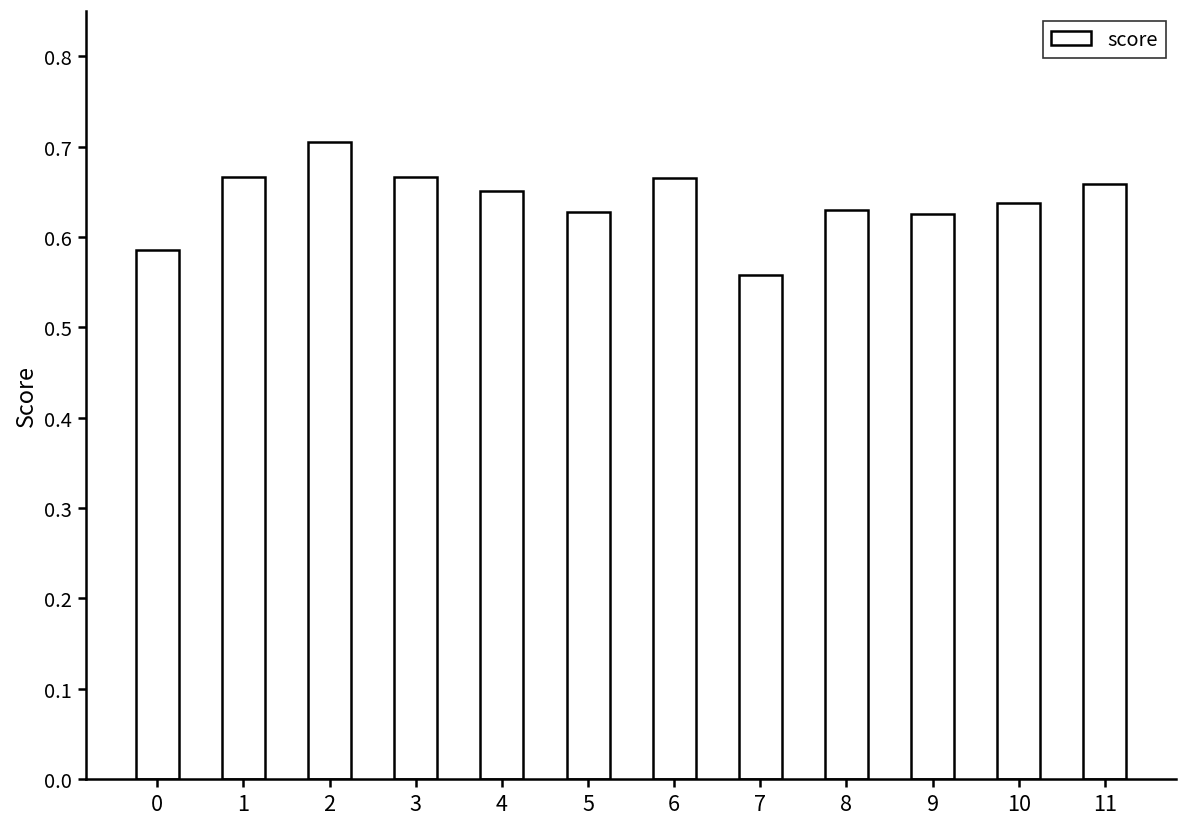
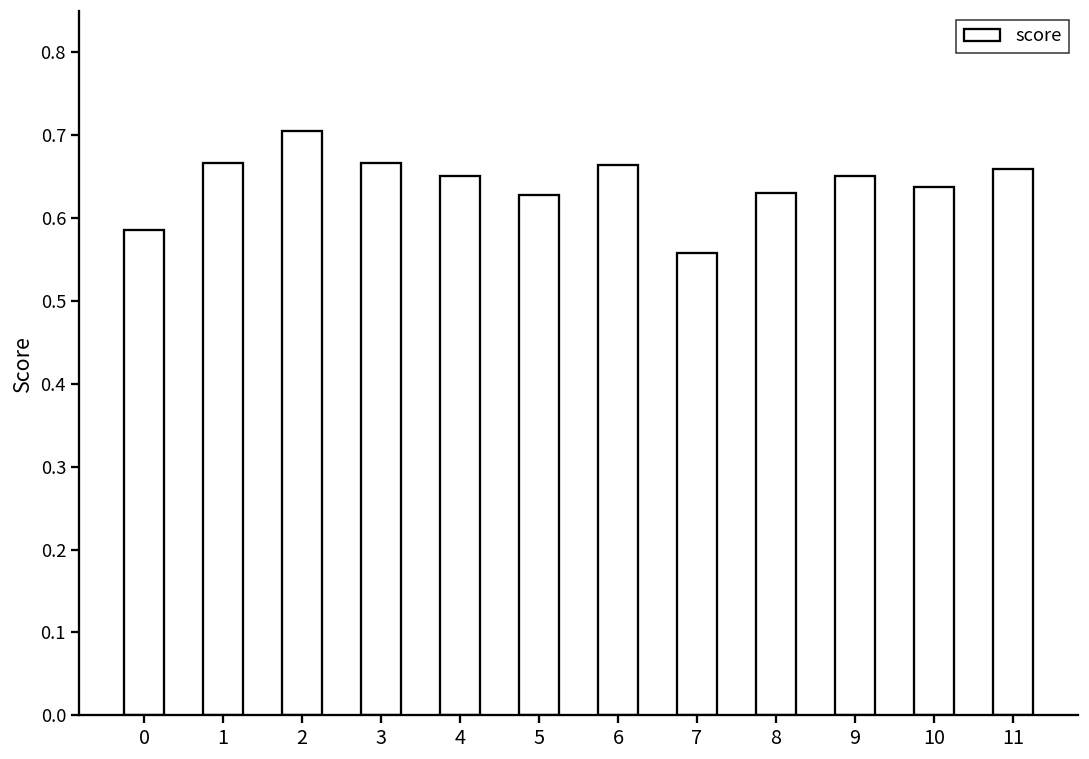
9: 0.63 -> 0.65
